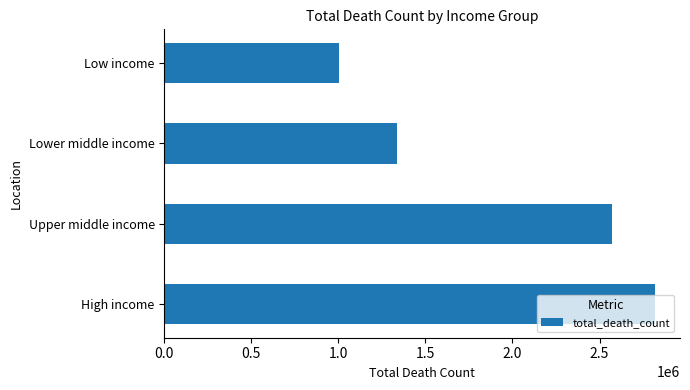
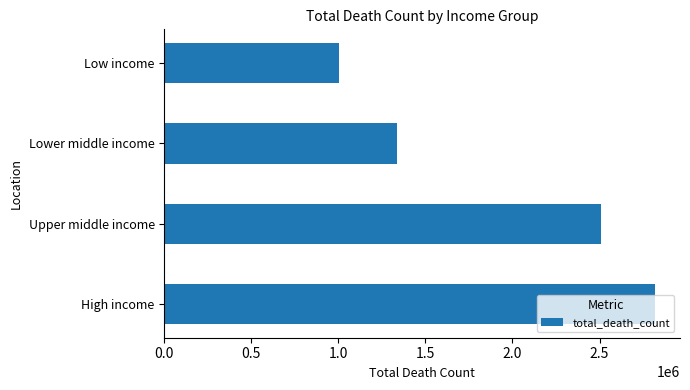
Upper middle income: 2570000 -> 2510000
